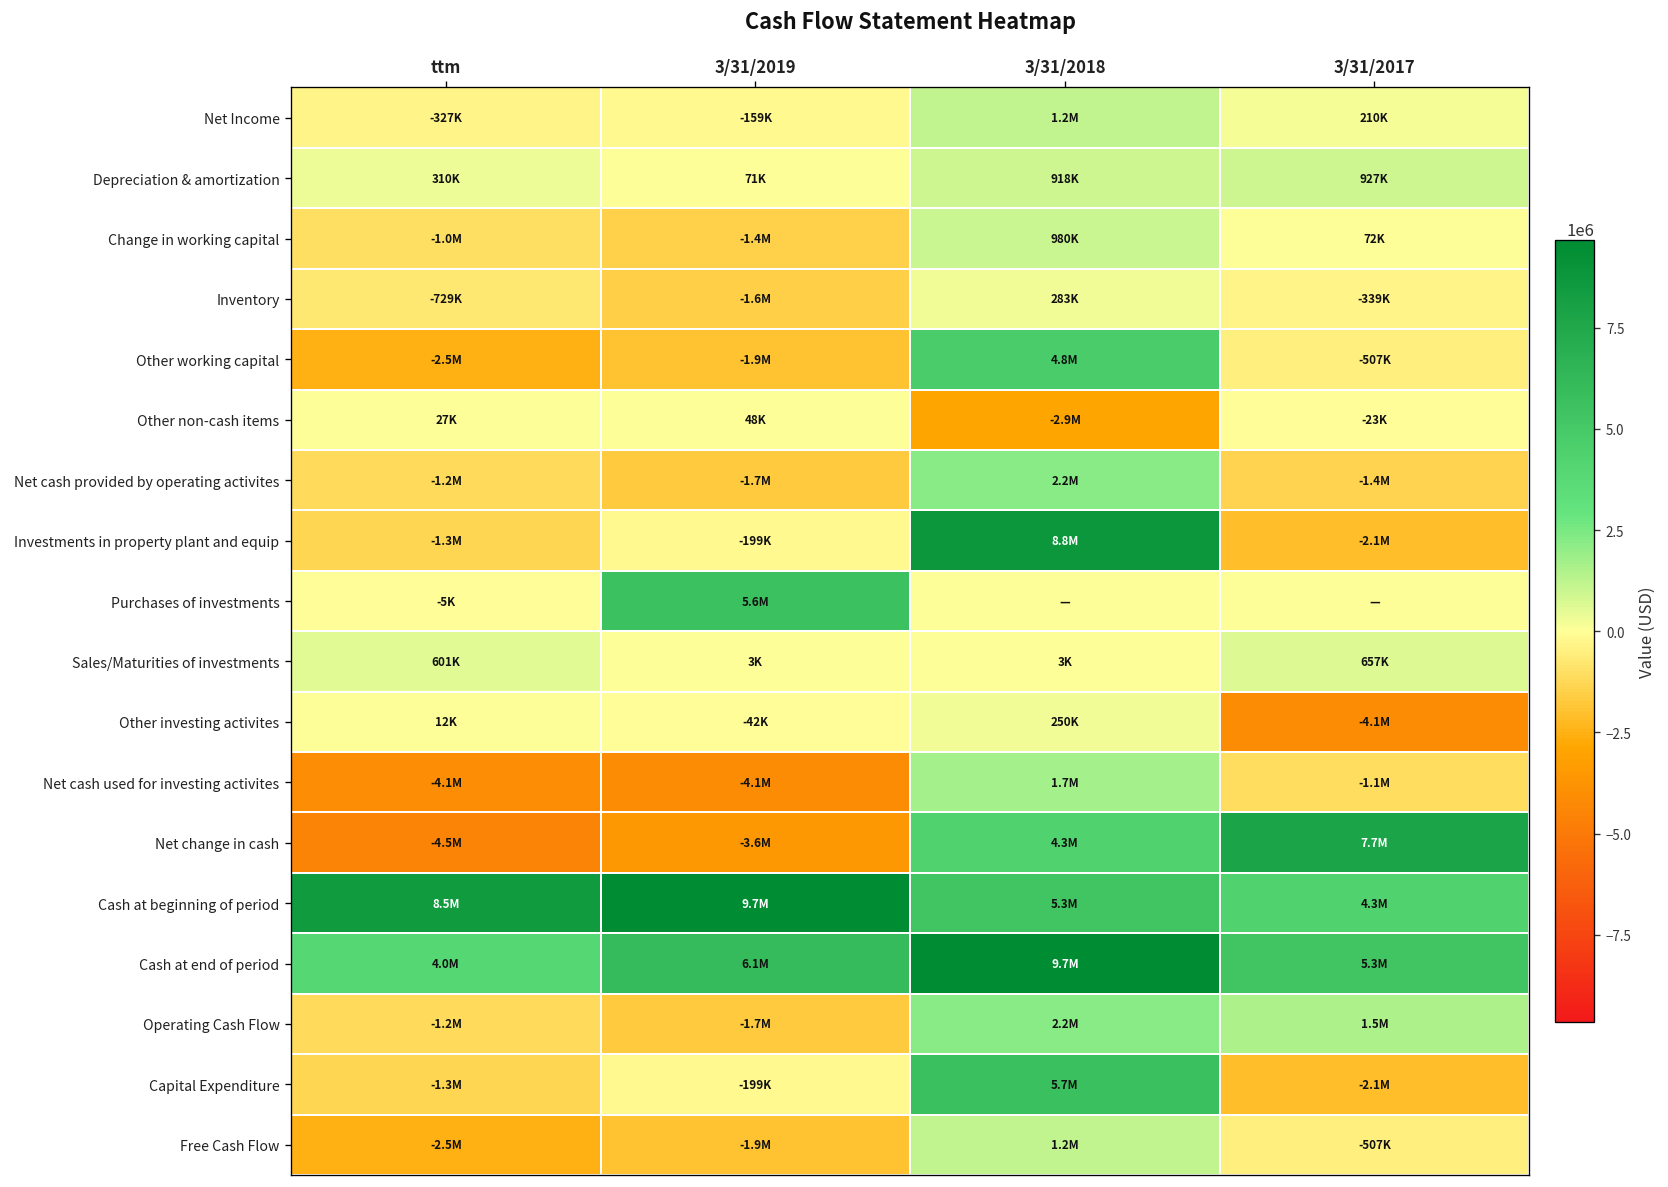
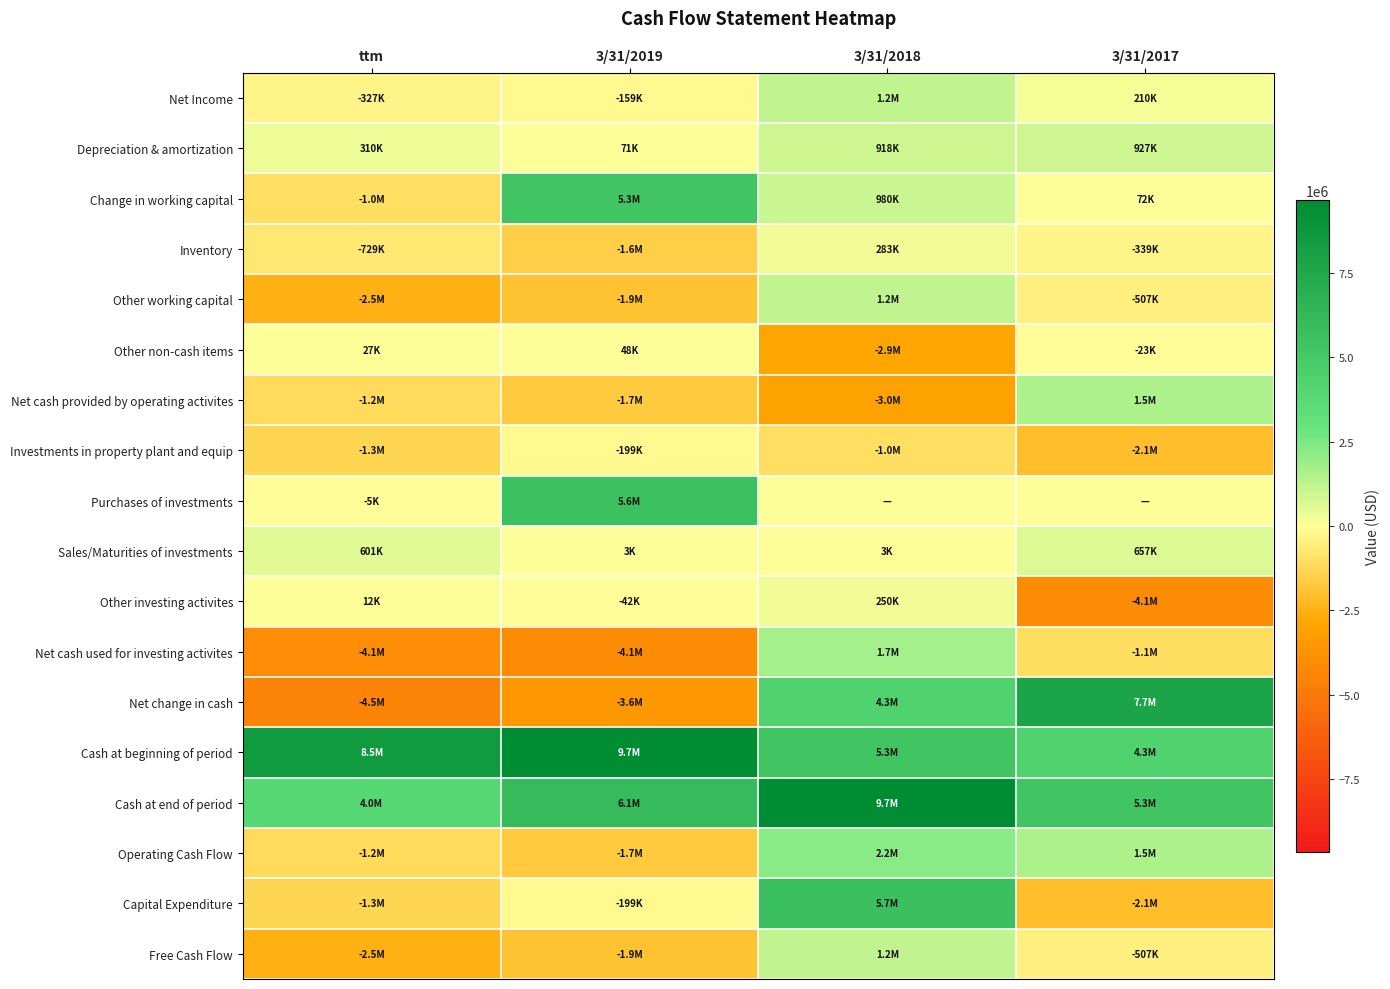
Change in working capital, 3/31/2019: -1.4M -> 5.3M
Other working capital, 3/31/2018: 4.8M -> 1.2M
Net cash provided by operating activites, 3/31/2018: 2.2M -> -3.0M
Net cash provided by operating activites, 3/31/2017: -1.4M -> 1.5M
Investments in property plant and equip, 3/31/2018: 8.8M -> -1.0M
